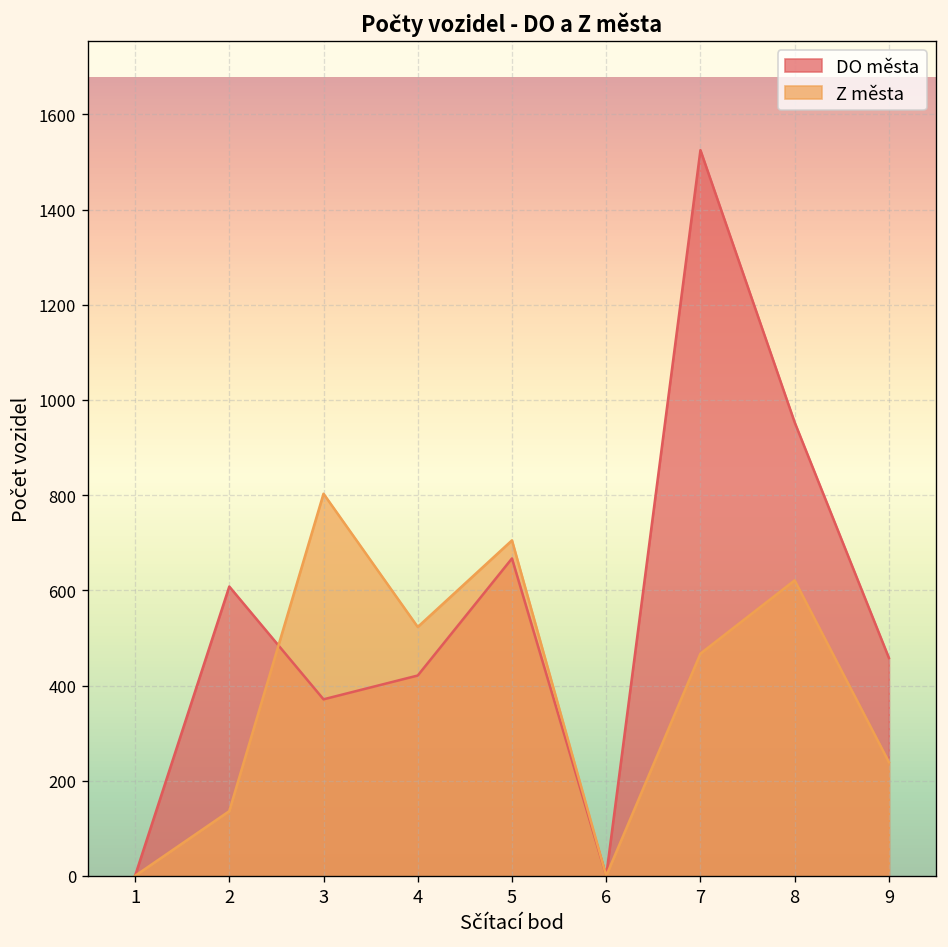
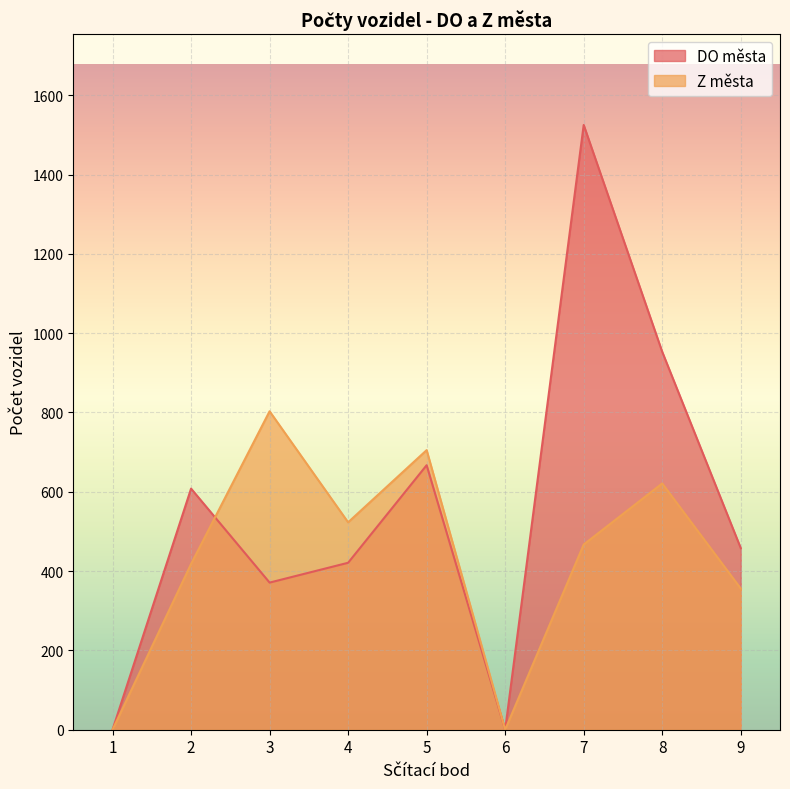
Z města, 2: 140 -> 420
Z města, 9: 240 -> 360
